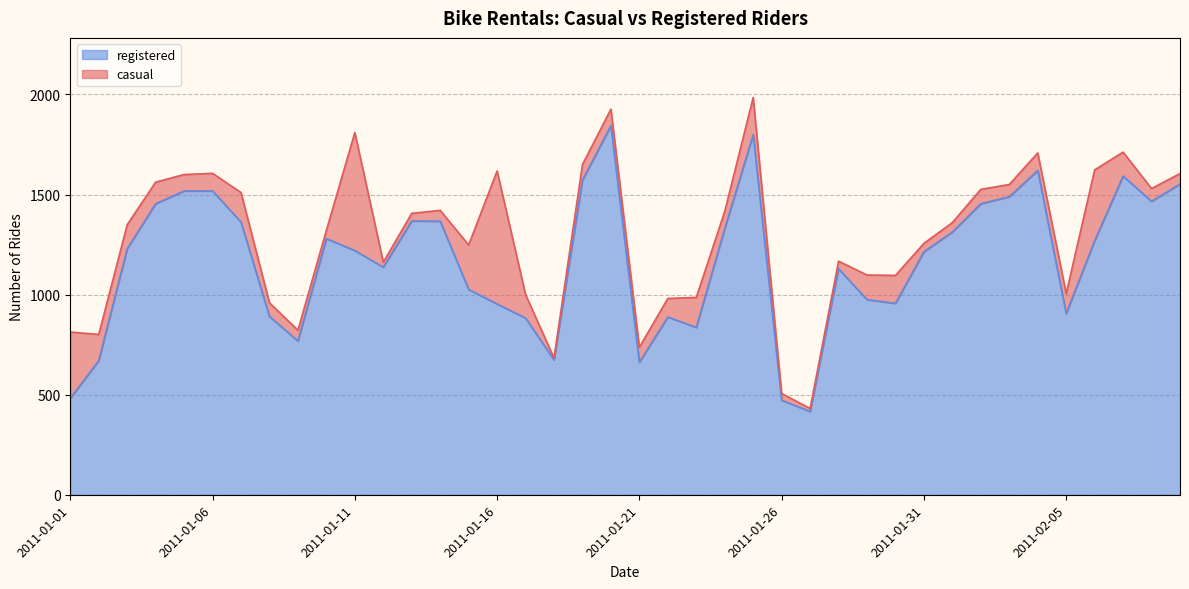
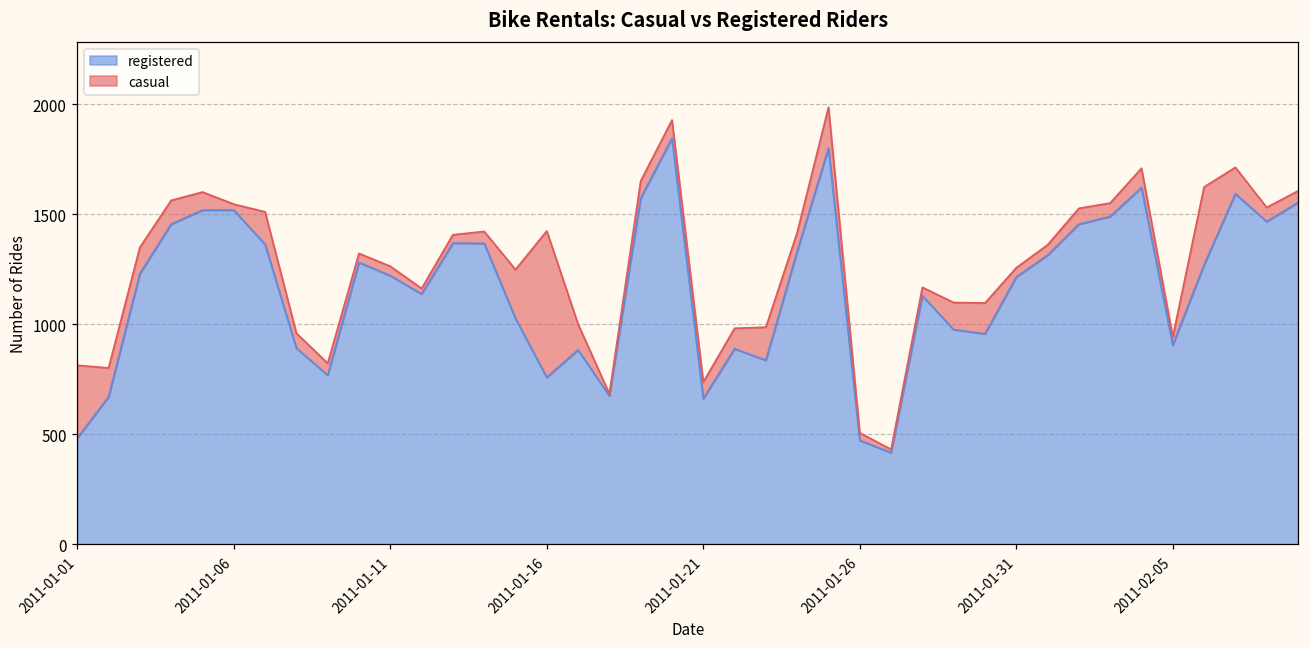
casual, 2011-01-06: 90 -> 30
casual, 2011-01-11: 590 -> 40
registered, 2011-01-16: 950 -> 760
casual, 2011-02-05: 100 -> 40
